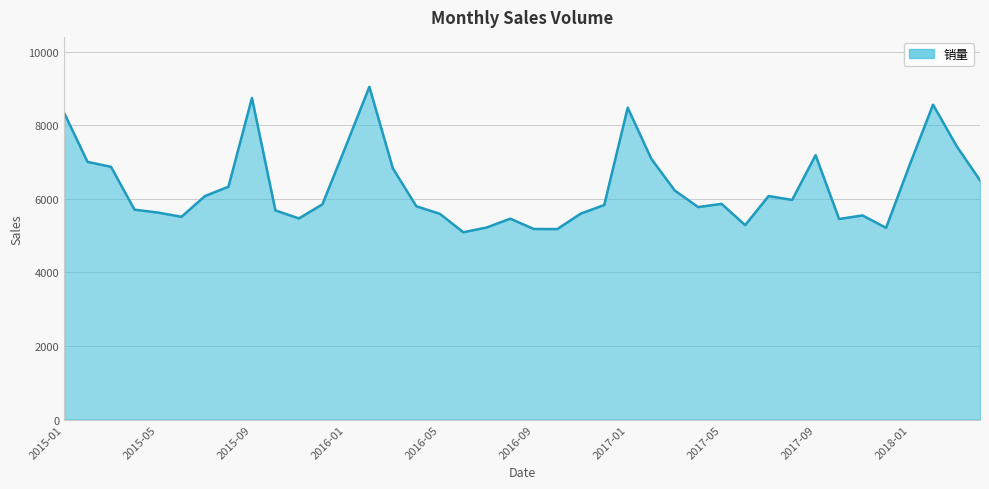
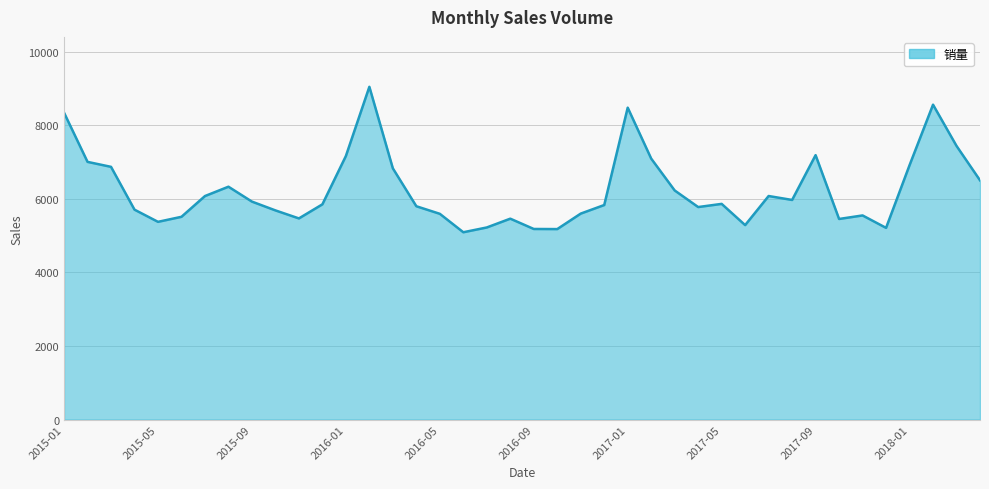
2015-05: 5600 -> 5400
2015-09: 8700 -> 5900
2016-01: 7400 -> 7200
